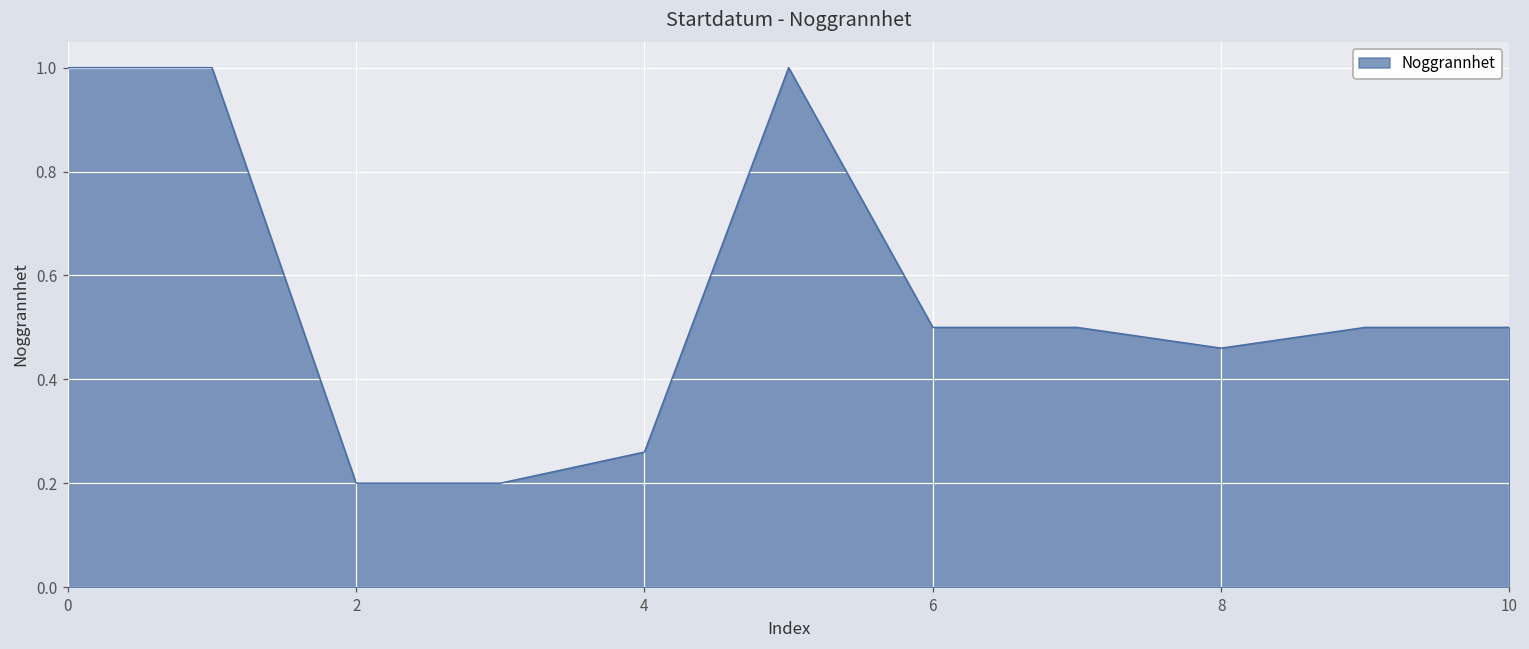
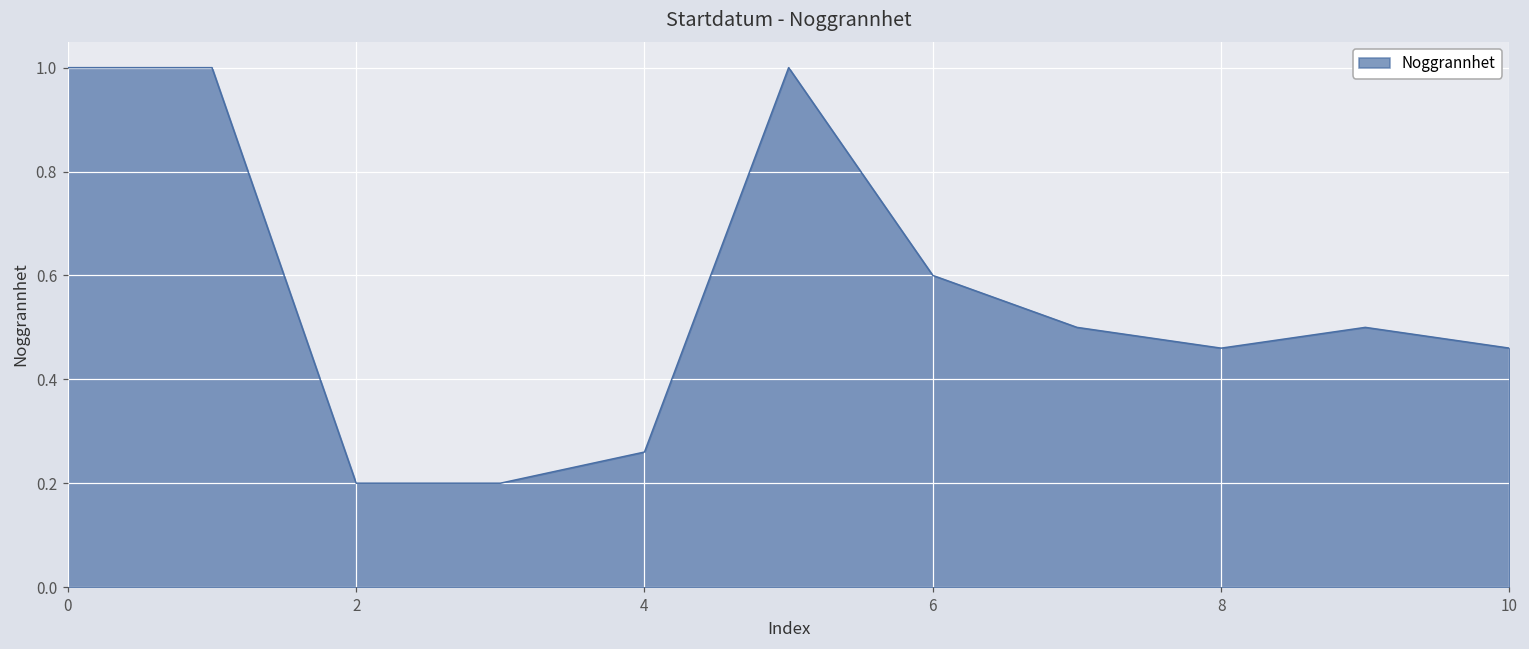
6: 0.50 -> 0.60
10: 0.50 -> 0.46
